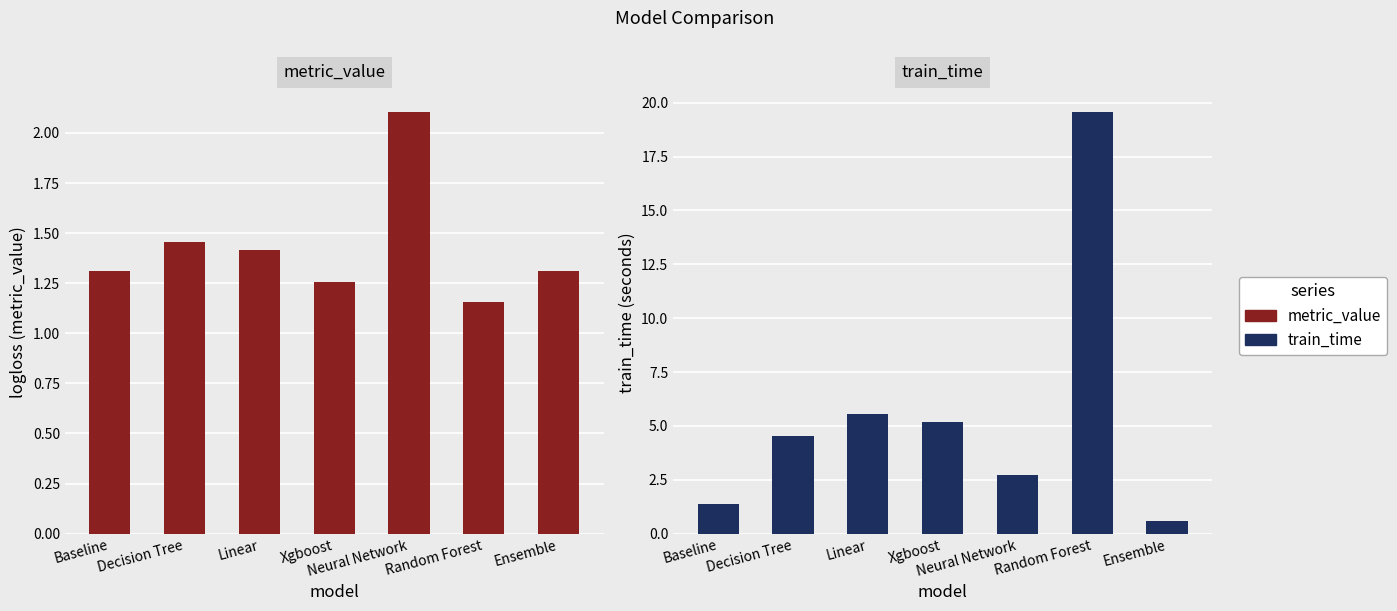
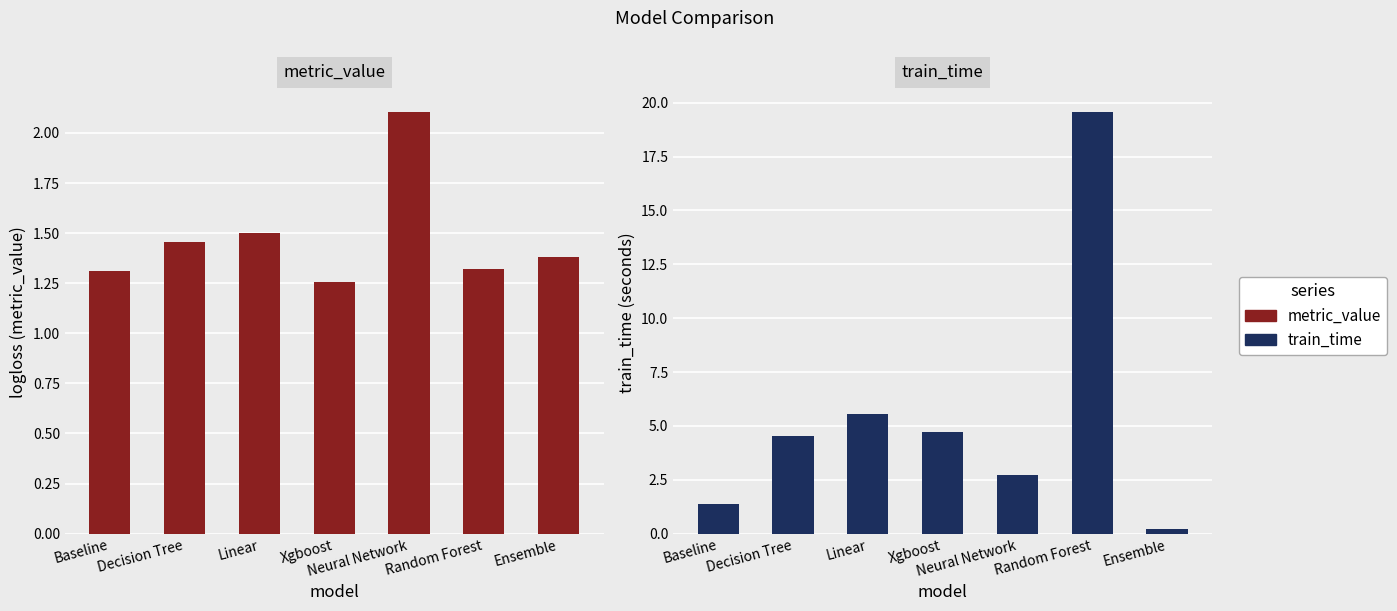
metric_value, Linear: 1.42 -> 1.50
metric_value, Random Forest: 1.16 -> 1.32
metric_value, Ensemble: 1.31 -> 1.38
train_time, Xgboost: 5.2 -> 4.7
train_time, Ensemble: 0.6 -> 0.2
